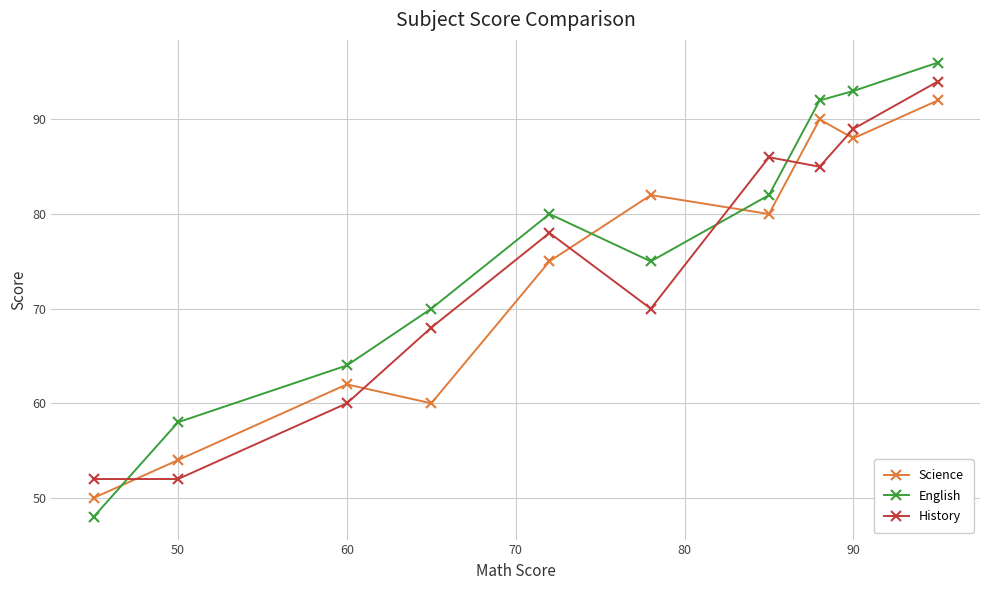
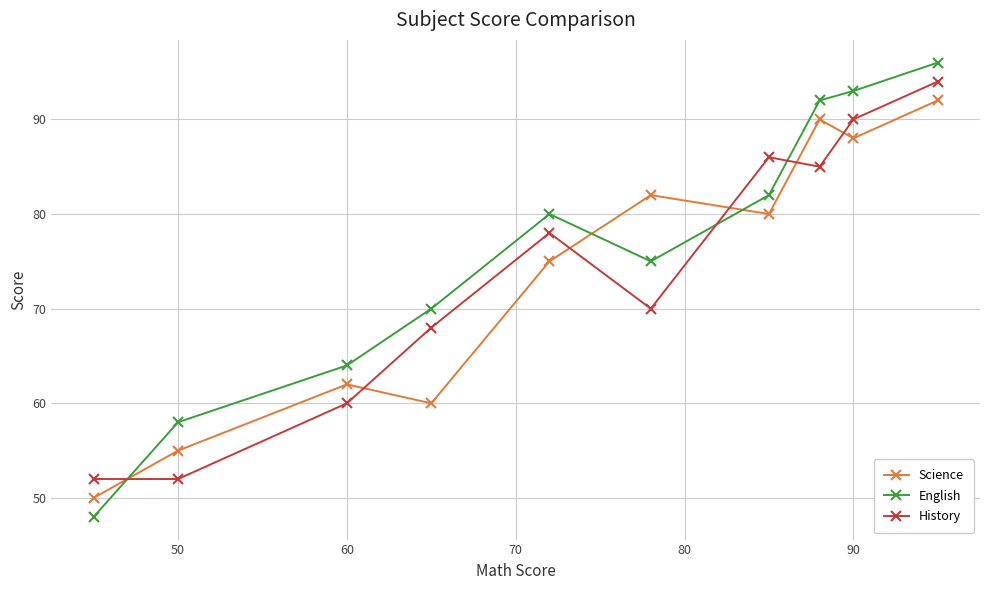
Science, 50: 54 -> 55
History, 90: 89 -> 90
